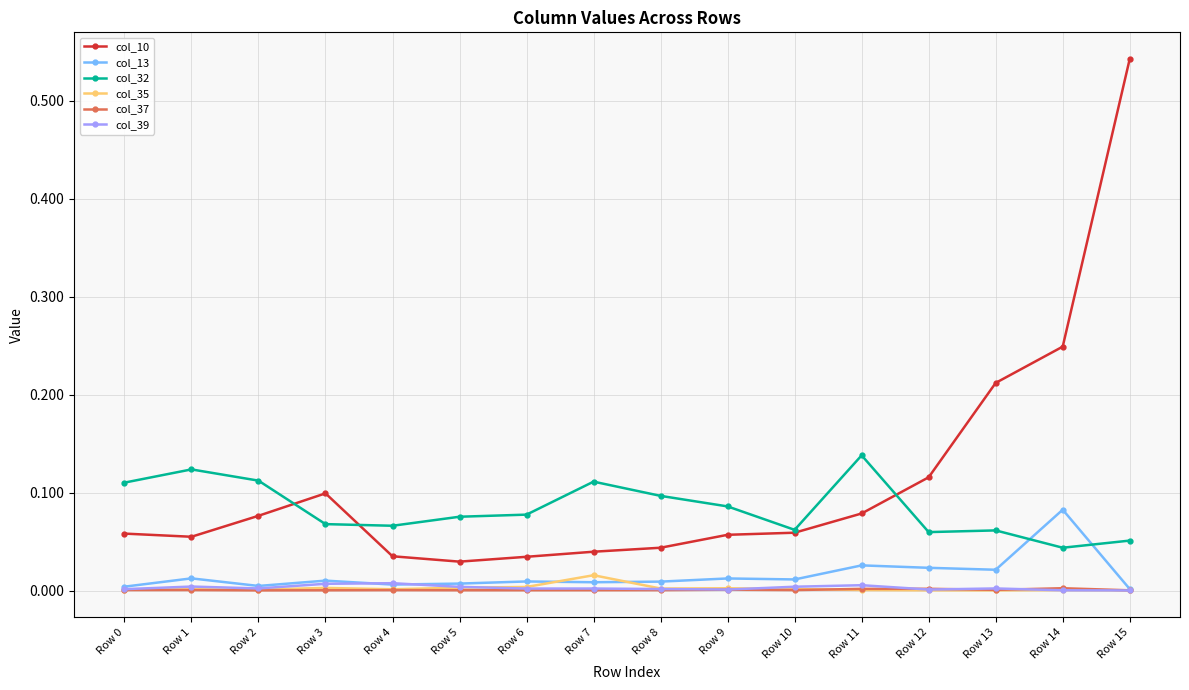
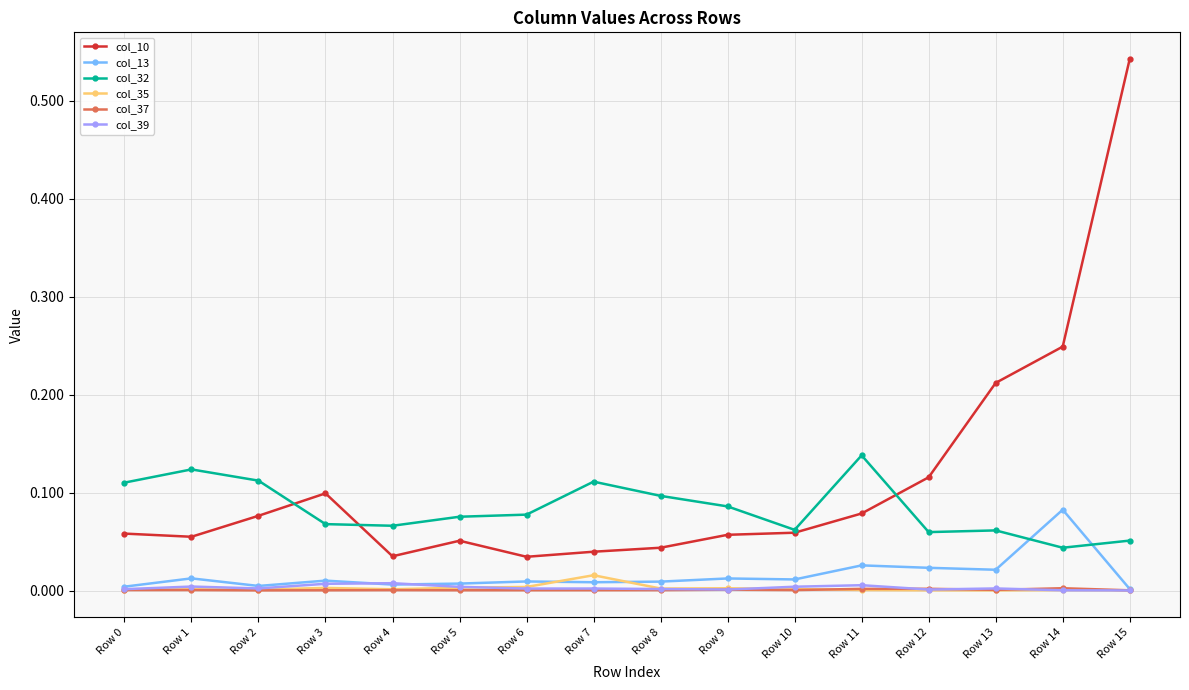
col_10, Row 5: 0.03 -> 0.05
